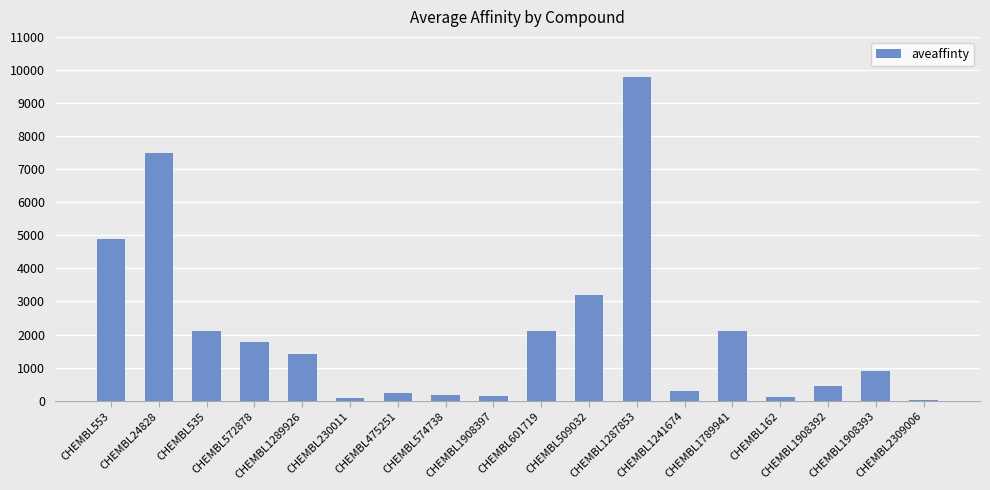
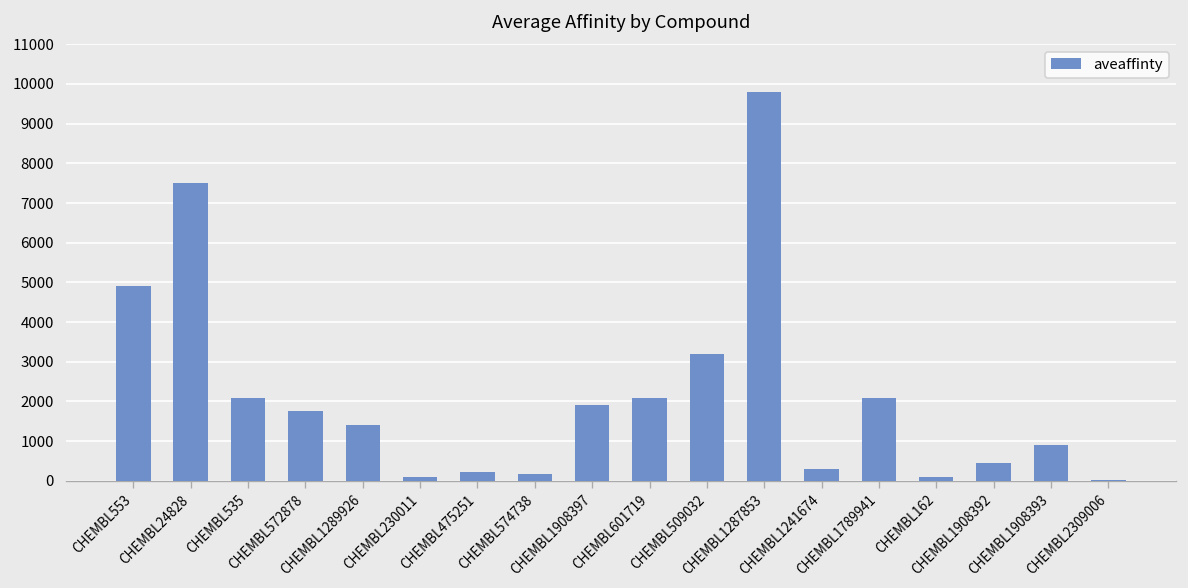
CHEMBL1908397: 100 -> 1900
